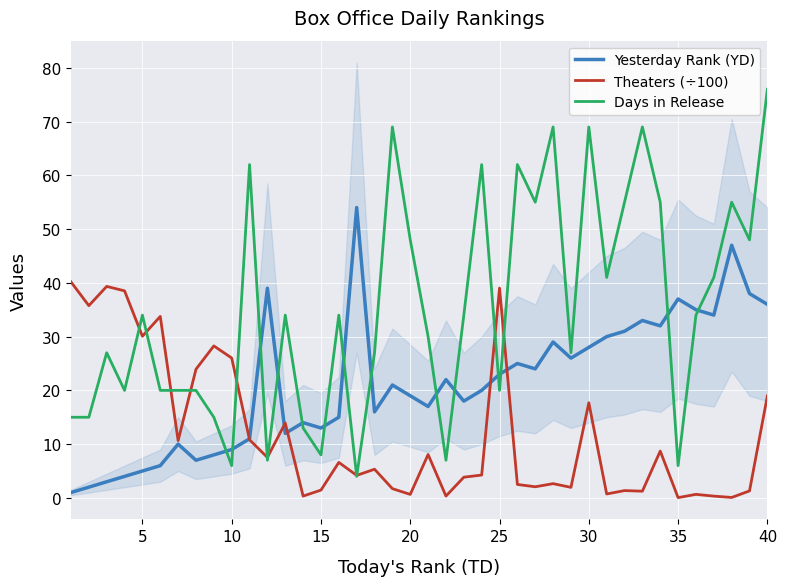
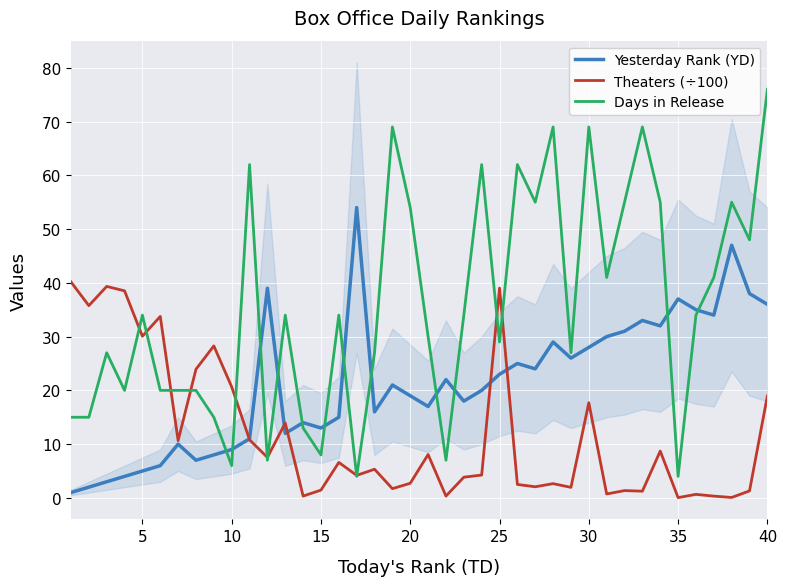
Theaters (÷100), 10: 26 -> 21
Theaters (÷100), 20: 1 -> 3
Days in Release, 20: 48 -> 54
Days in Release, 25: 20 -> 29
Days in Release, 35: 6 -> 4
